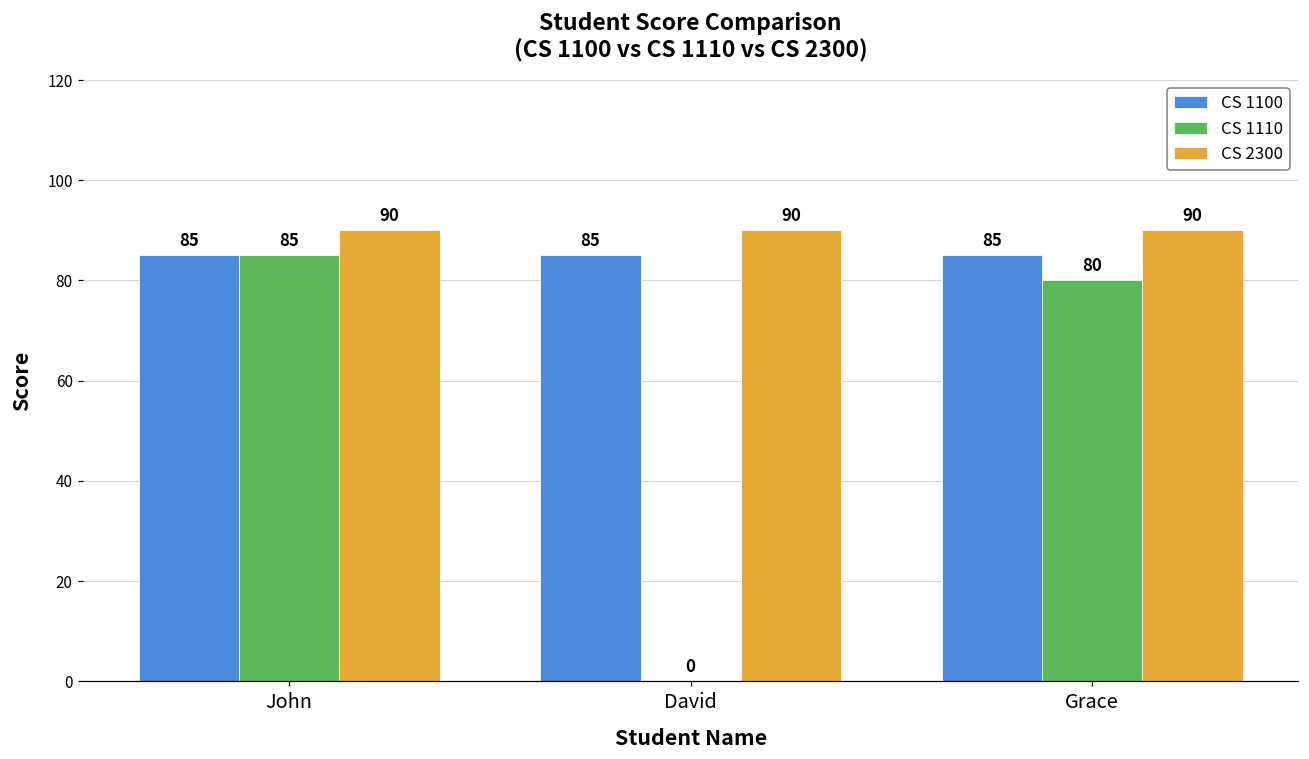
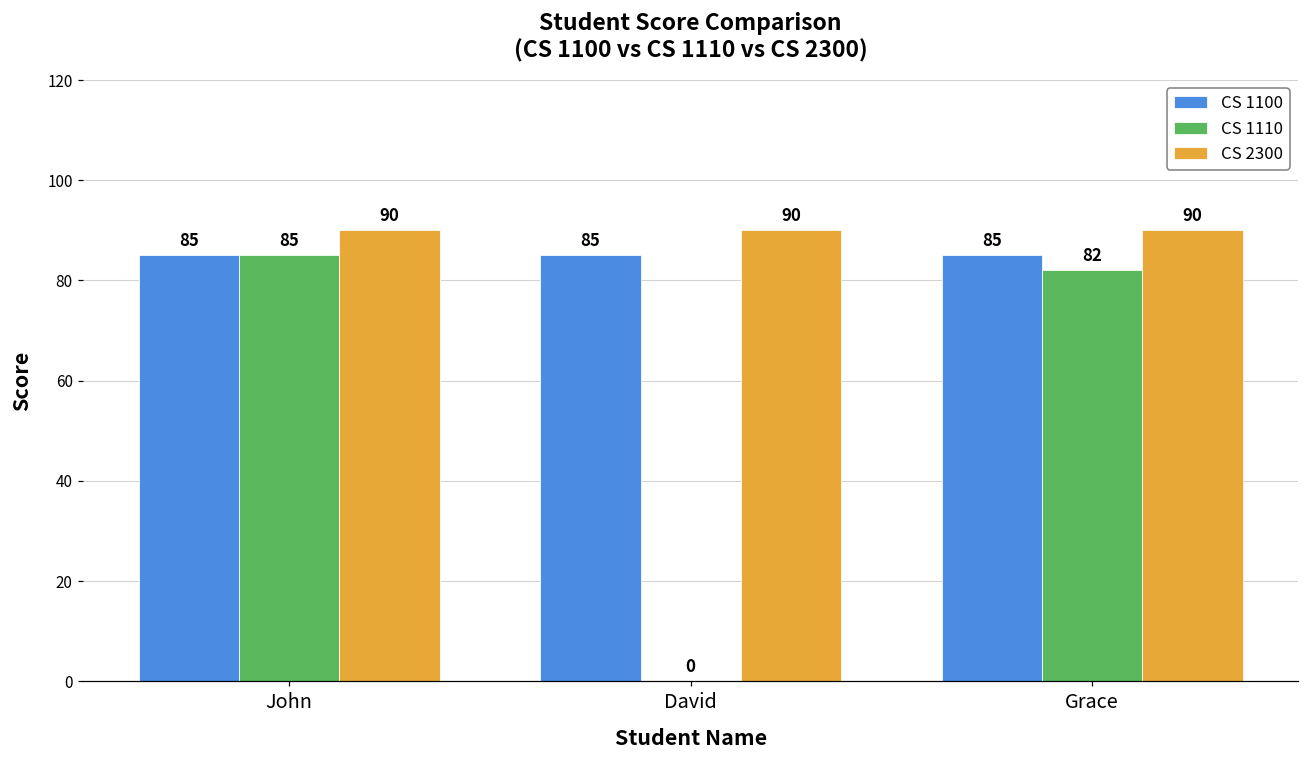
CS 1110, Grace: 80 -> 82
